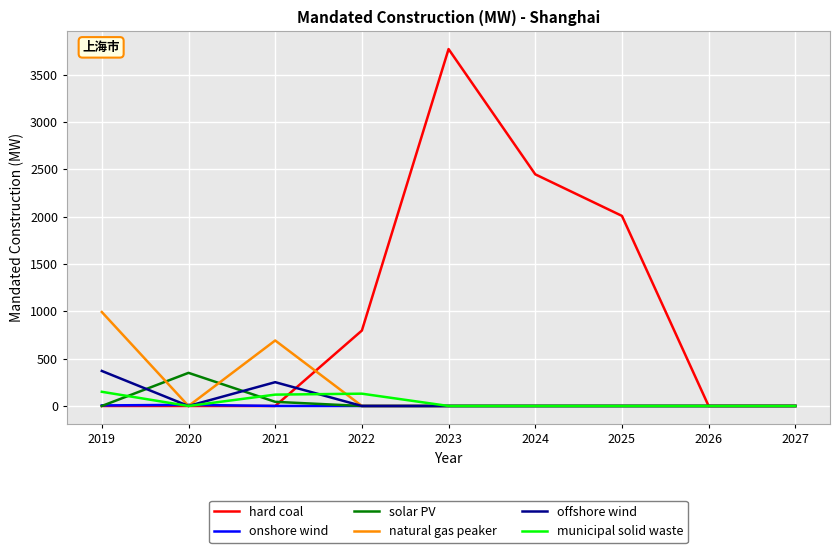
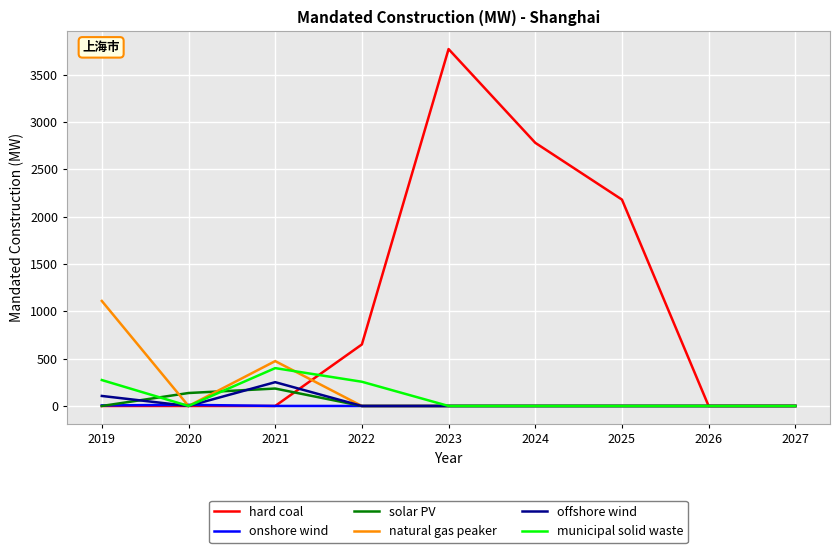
natural gas peaker, 2019: 1000 -> 1100
offshore wind, 2019: 400 -> 100
municipal solid waste, 2019: 200 -> 300
solar PV, 2020: 400 -> 100
solar PV, 2021: 0 -> 200
natural gas peaker, 2021: 700 -> 500
municipal solid waste, 2021: 100 -> 400
hard coal, 2022: 800 -> 700
municipal solid waste, 2022: 100 -> 300
hard coal, 2024: 2400 -> 2800
hard coal, 2025: 2000 -> 2200
